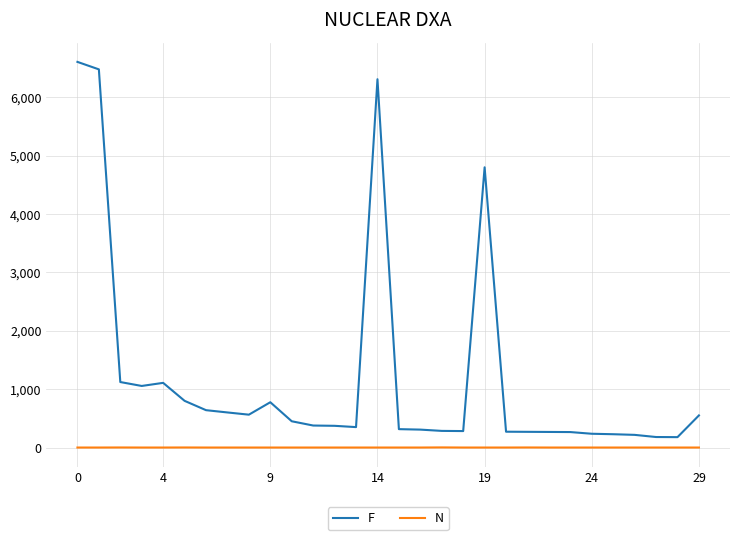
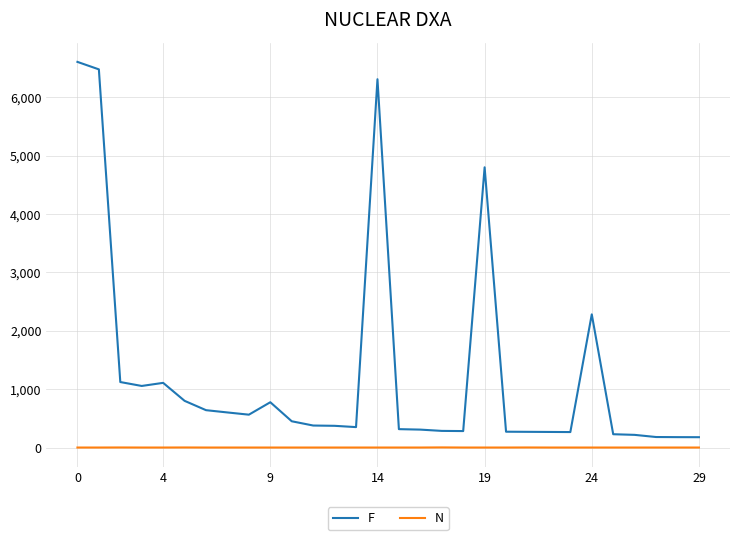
F, 24: 200 -> 2,300
F, 29: 600 -> 200
